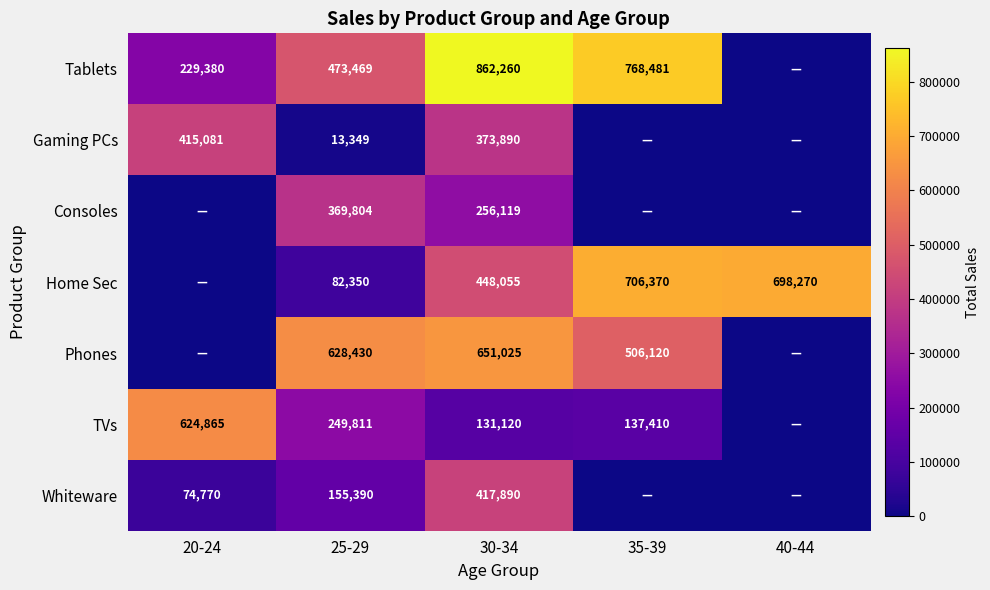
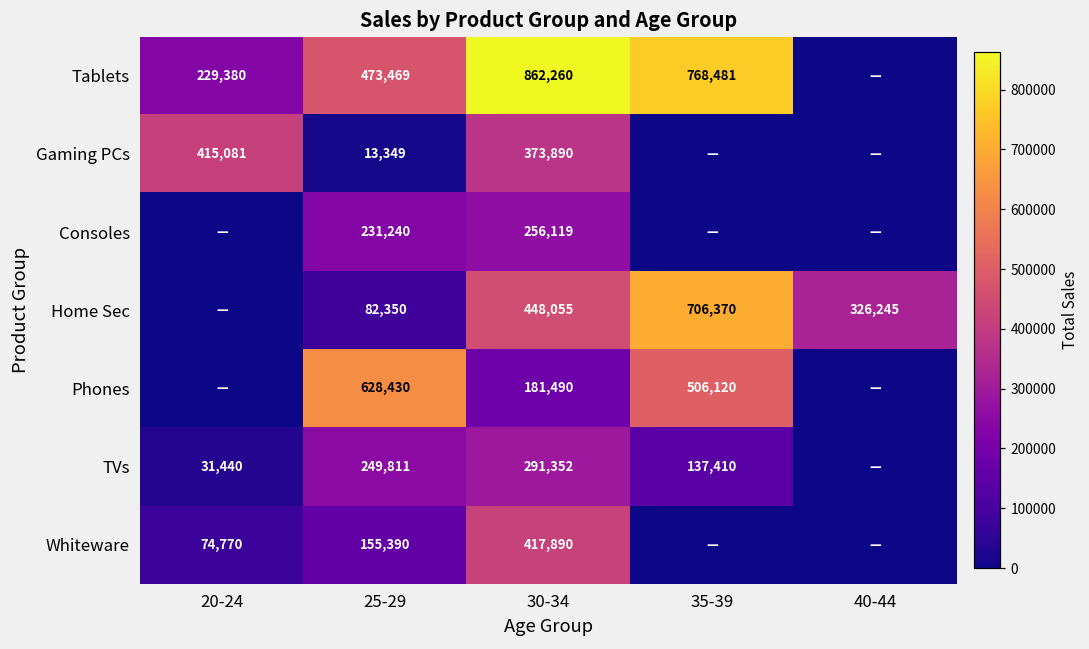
Consoles, 25-29: 369,804 -> 231,240
Home Sec, 40-44: 698,270 -> 326,245
Phones, 30-34: 651,025 -> 181,490
TVs, 20-24: 624,865 -> 31,440
TVs, 30-34: 131,120 -> 291,352
